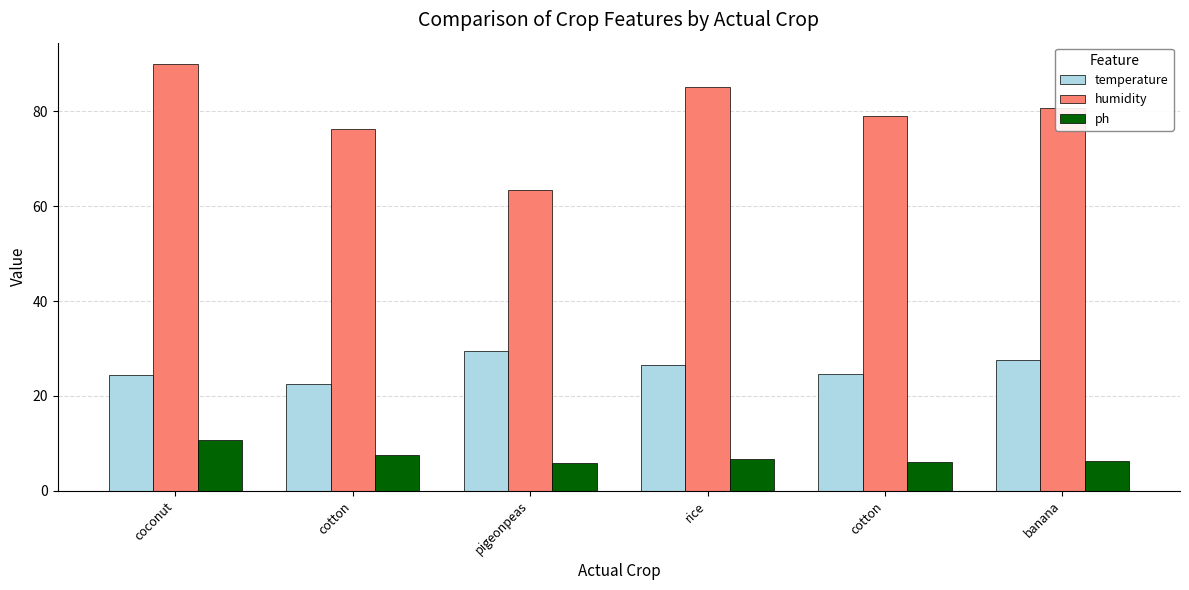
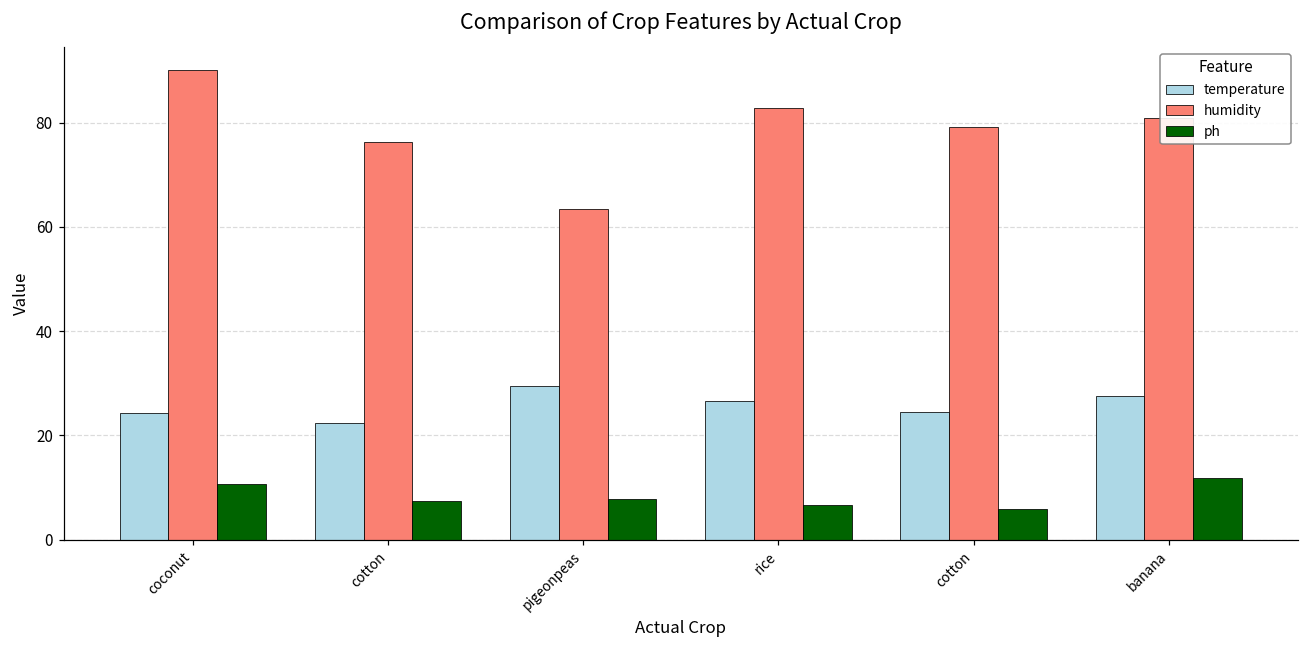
ph, pigeonpeas: 6 -> 8
humidity, rice: 85 -> 83
ph, banana: 6 -> 12
